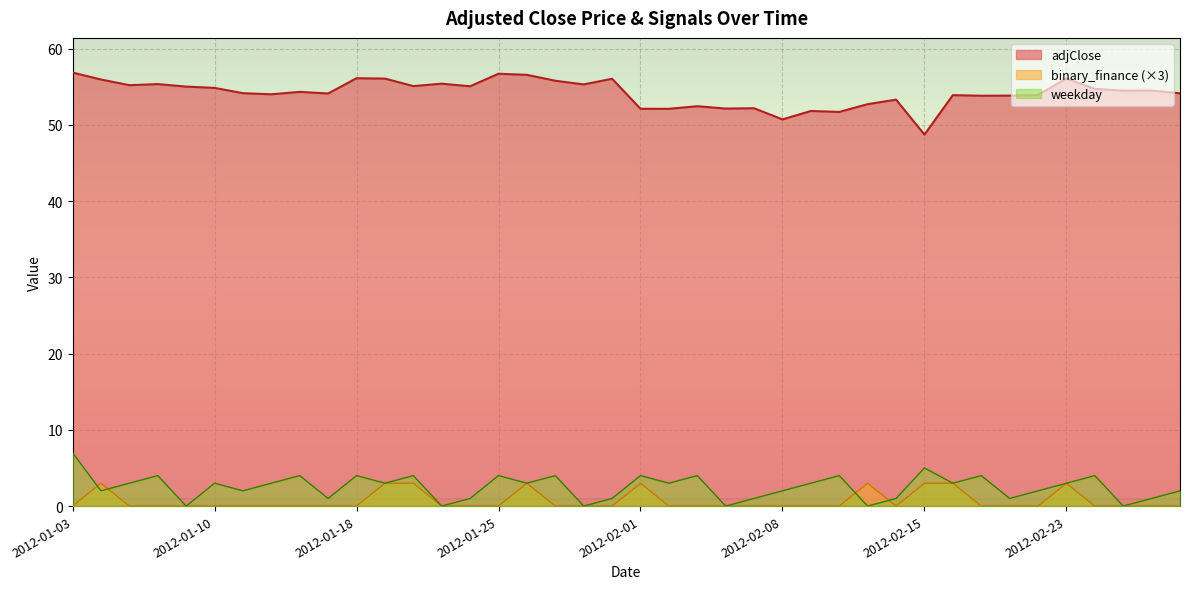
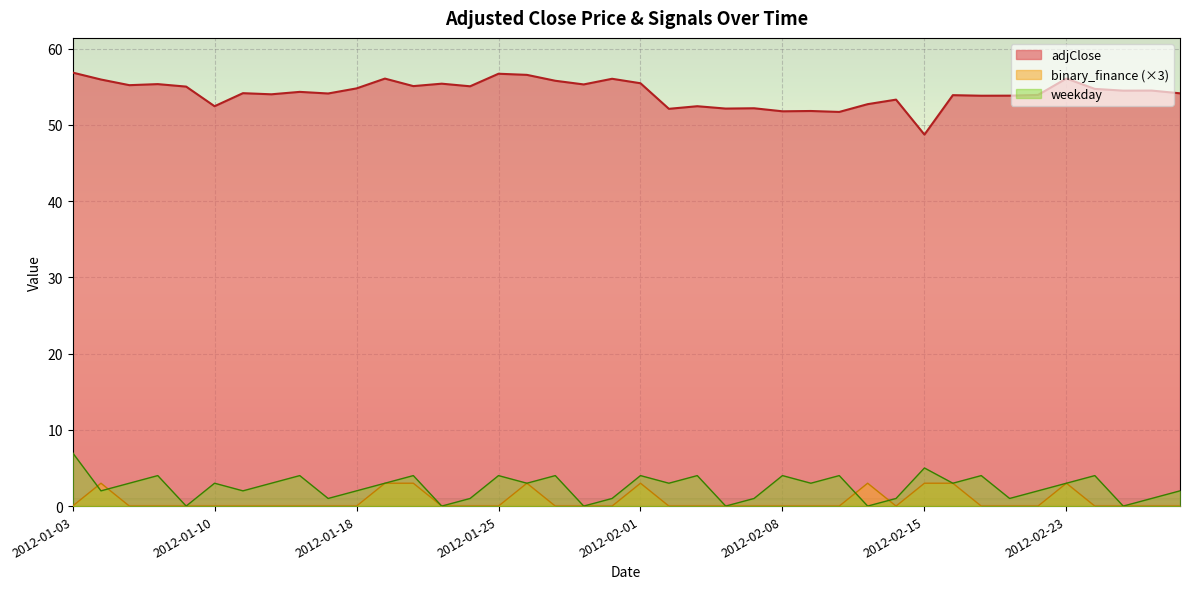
adjClose, 2012-01-10: 55 -> 52
adjClose, 2012-01-18: 56 -> 55
weekday, 2012-01-18: 4 -> 2
adjClose, 2012-02-01: 52 -> 55
adjClose, 2012-02-08: 51 -> 52
weekday, 2012-02-08: 2 -> 4
